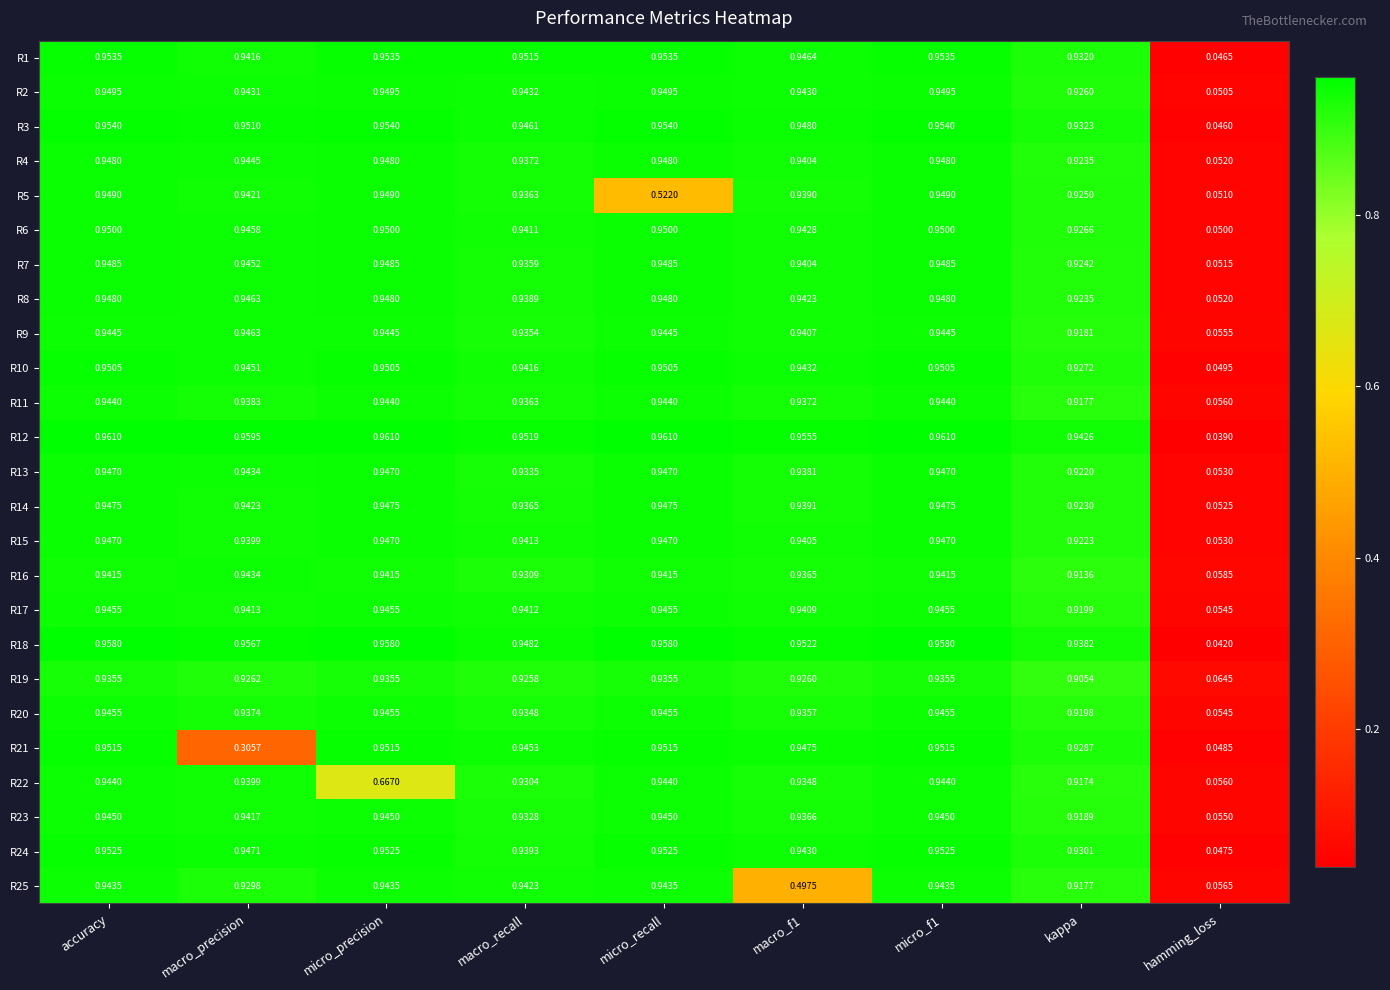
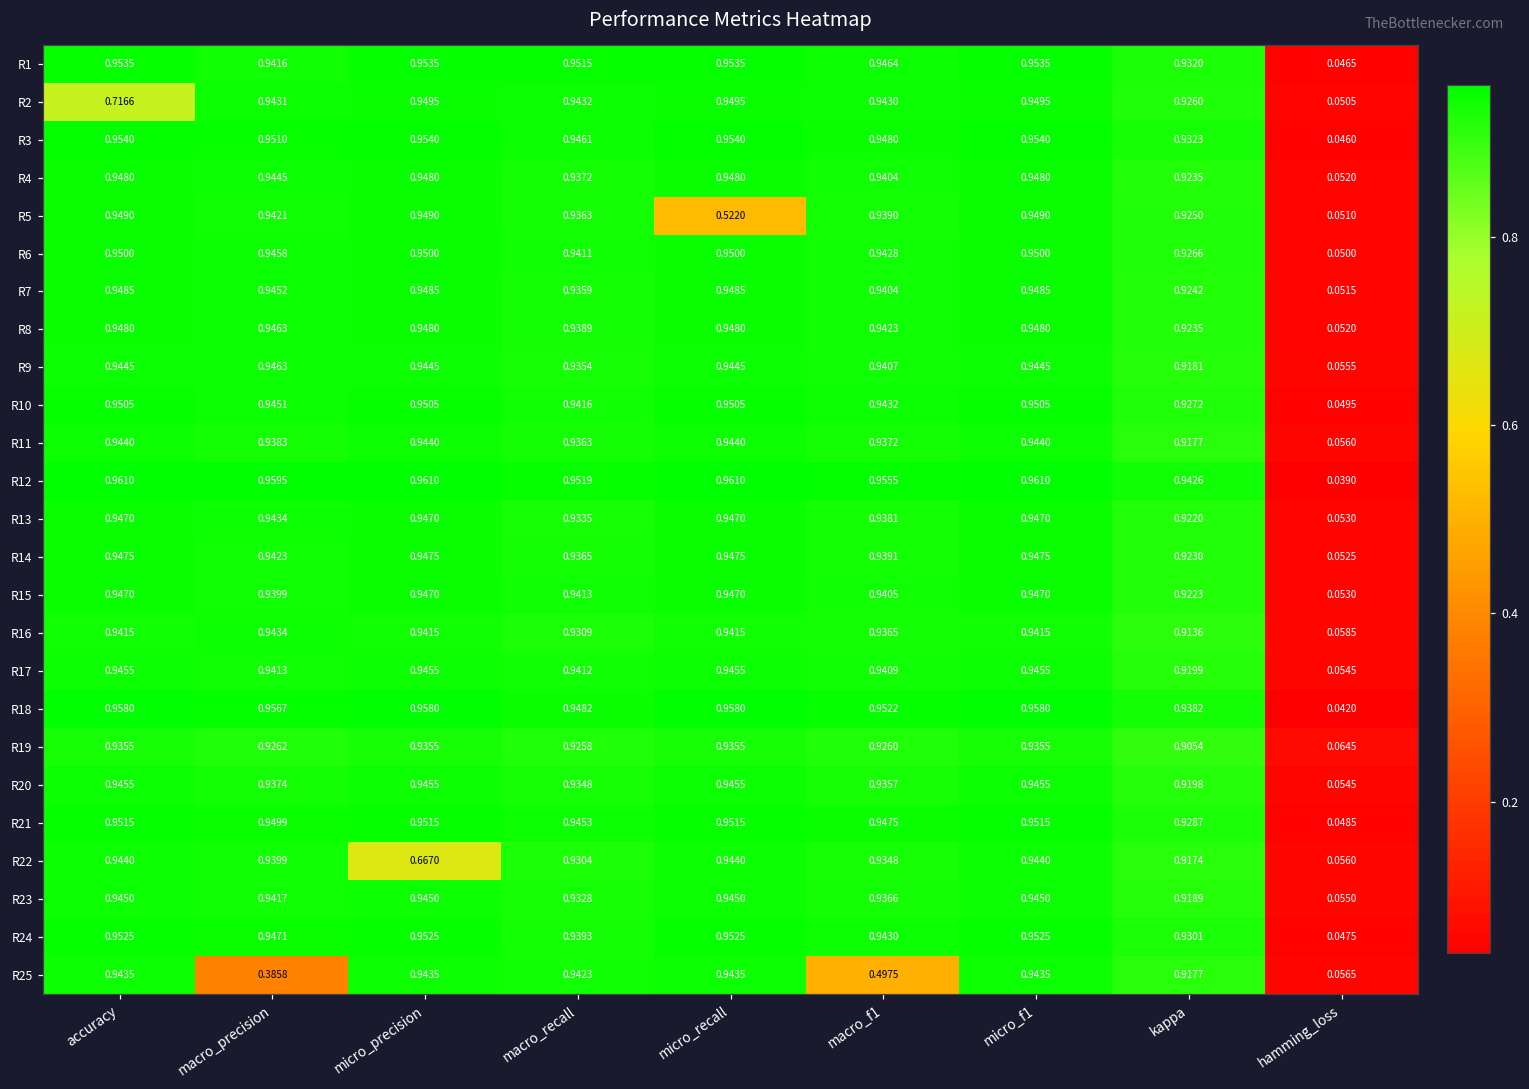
R2, accuracy: 0.9495 -> 0.7166
R21, macro_precision: 0.3057 -> 0.9499
R25, macro_precision: 0.9298 -> 0.3858
